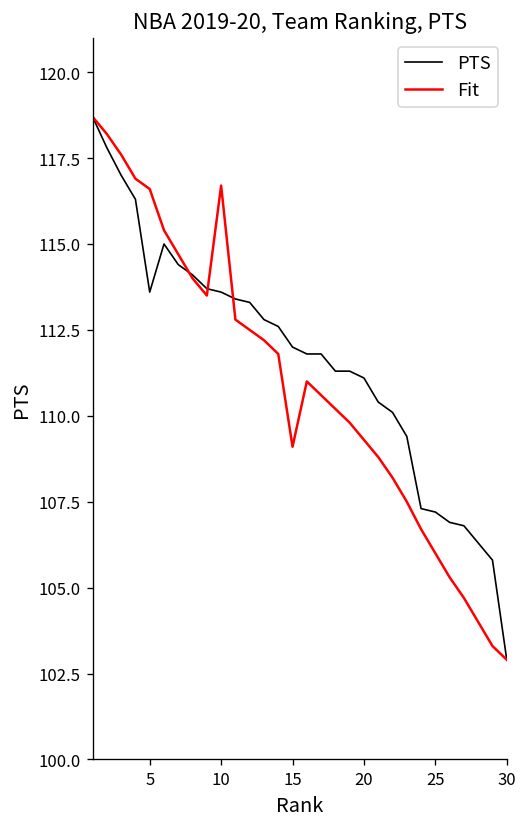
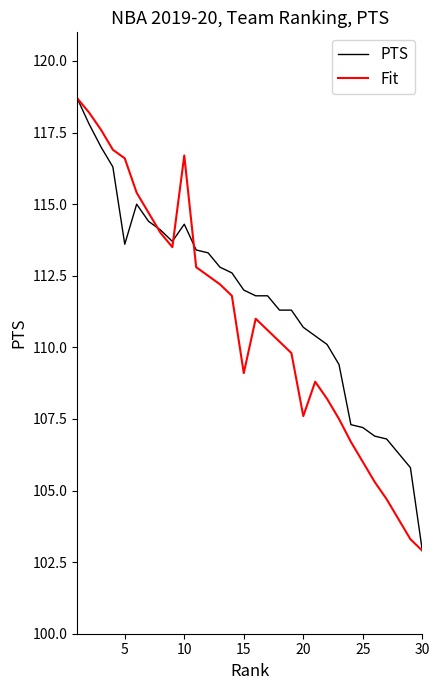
PTS, 10: 113.6 -> 114.3
PTS, 20: 111.1 -> 110.7
Fit, 20: 109.3 -> 107.6
